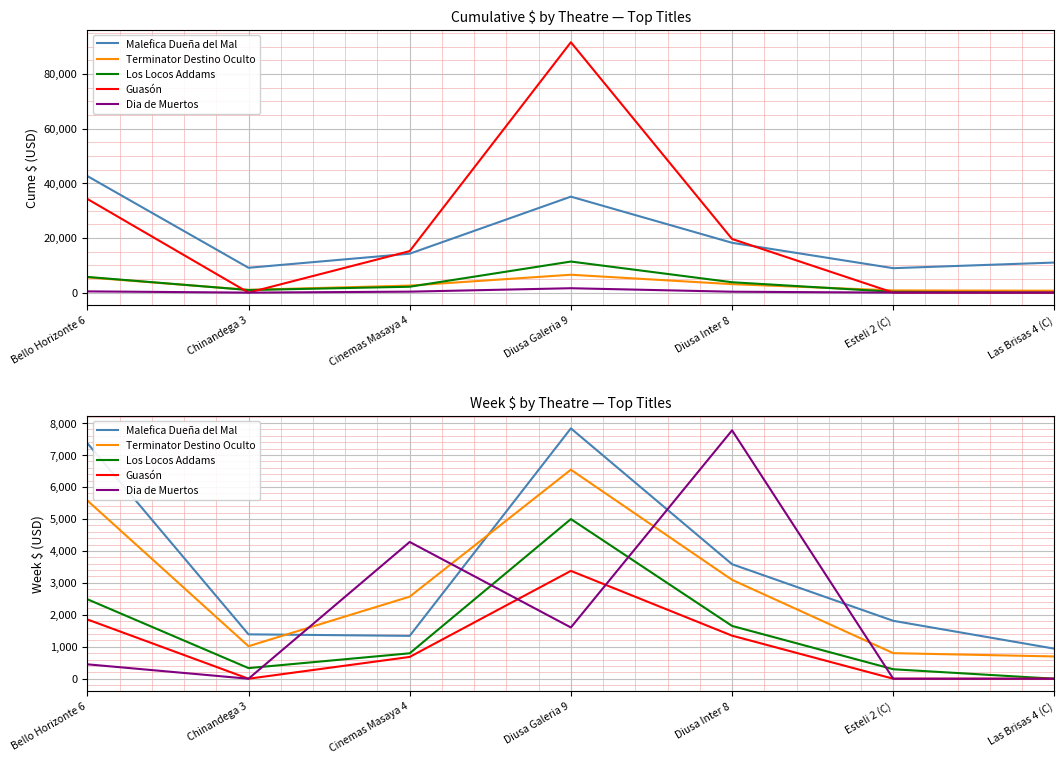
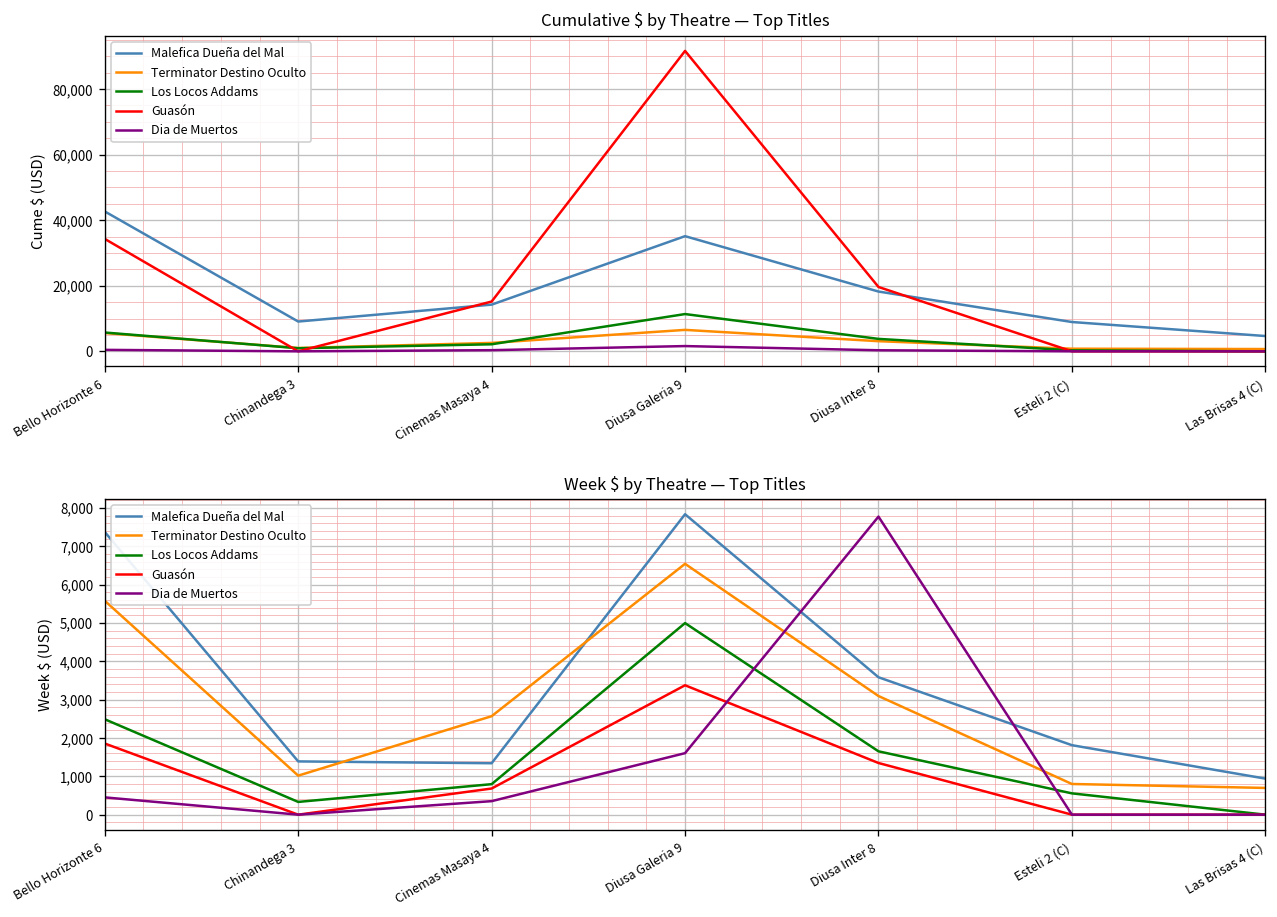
Cumulative $ by Theatre — Top Titles, Malefica Dueña del Mal, Las Brisas 4 (C): 11,000 -> 5,000
Week $ by Theatre — Top Titles, Dia de Muertos, Cinemas Masaya 4: 4,300 -> 400
Week $ by Theatre — Top Titles, Los Locos Addams, Esteli 2 (C): 300 -> 600
